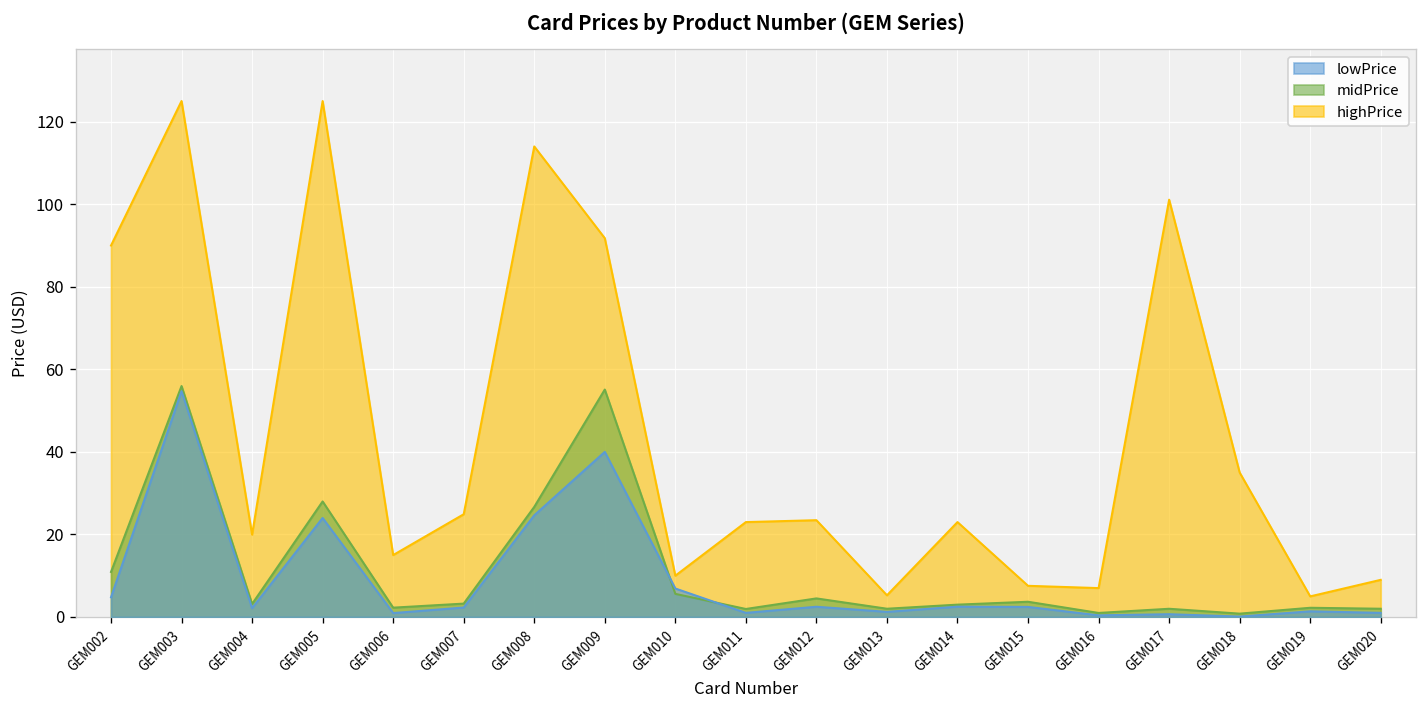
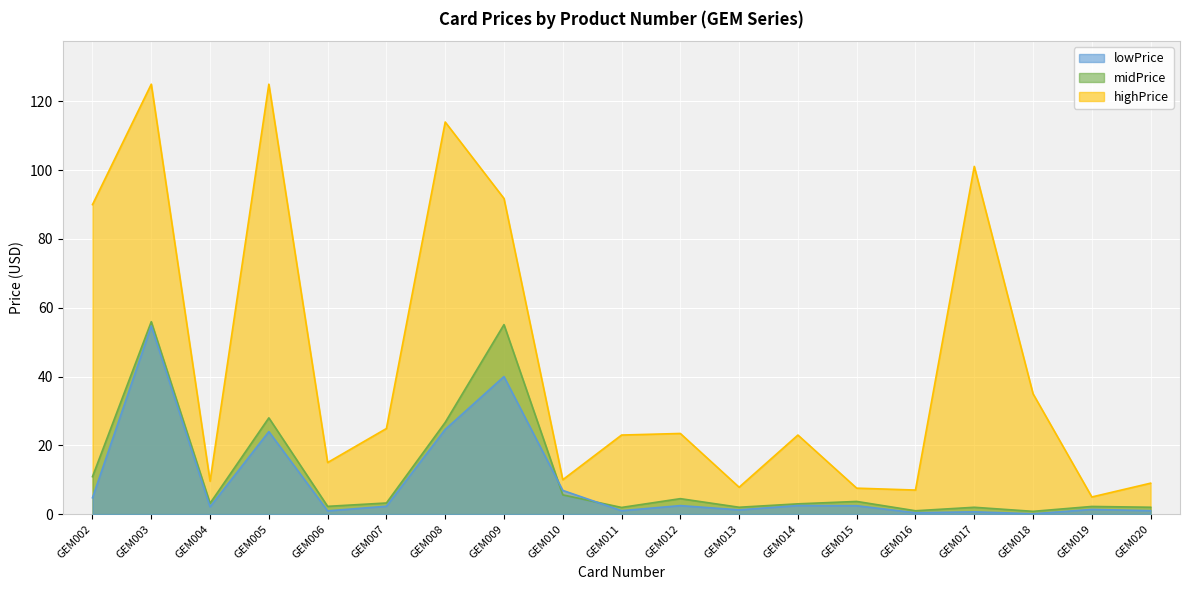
highPrice, GEM004: 20 -> 10
highPrice, GEM013: 5 -> 8
